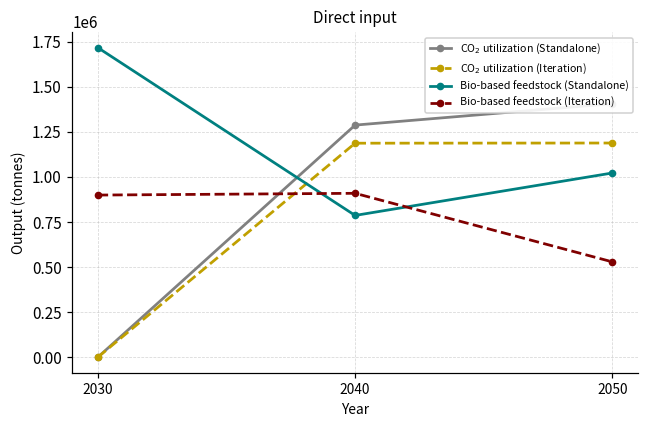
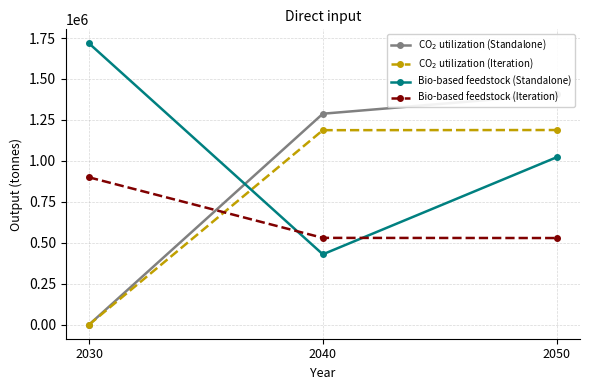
Bio-based feedstock (Standalone), 2040: 790000 -> 430000
Bio-based feedstock (Iteration), 2040: 910000 -> 530000
